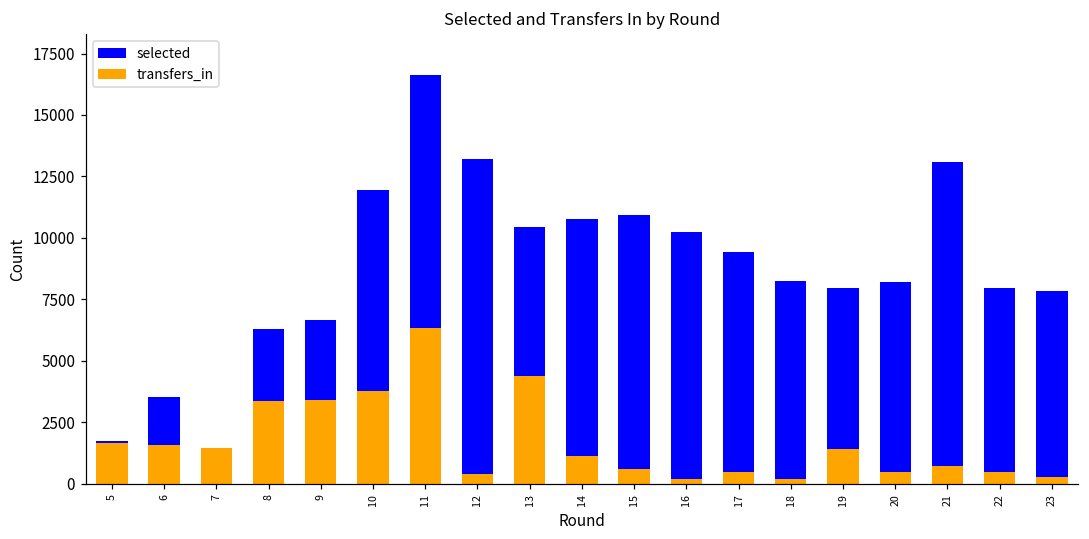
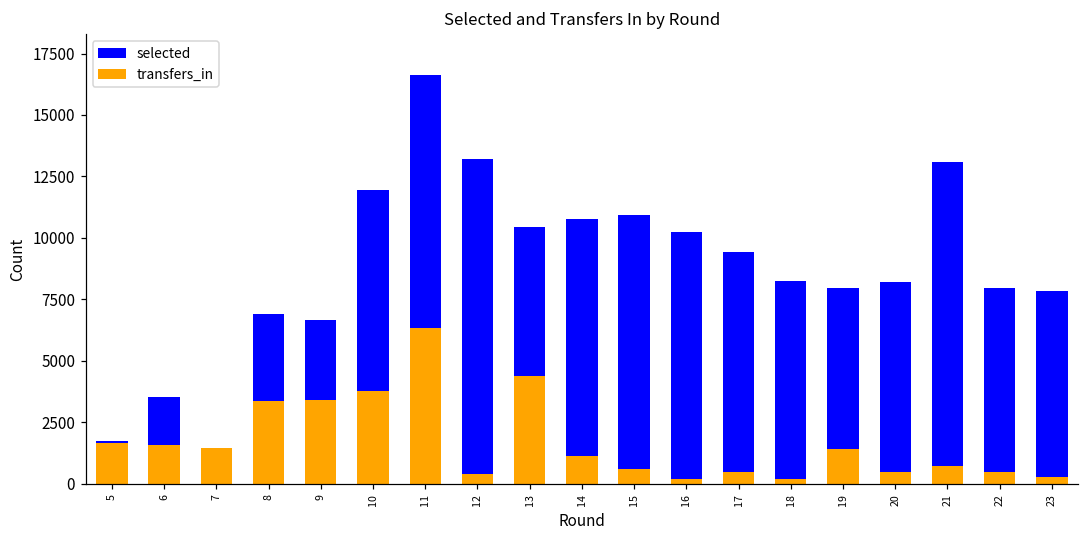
selected, 8: 6300 -> 6900
